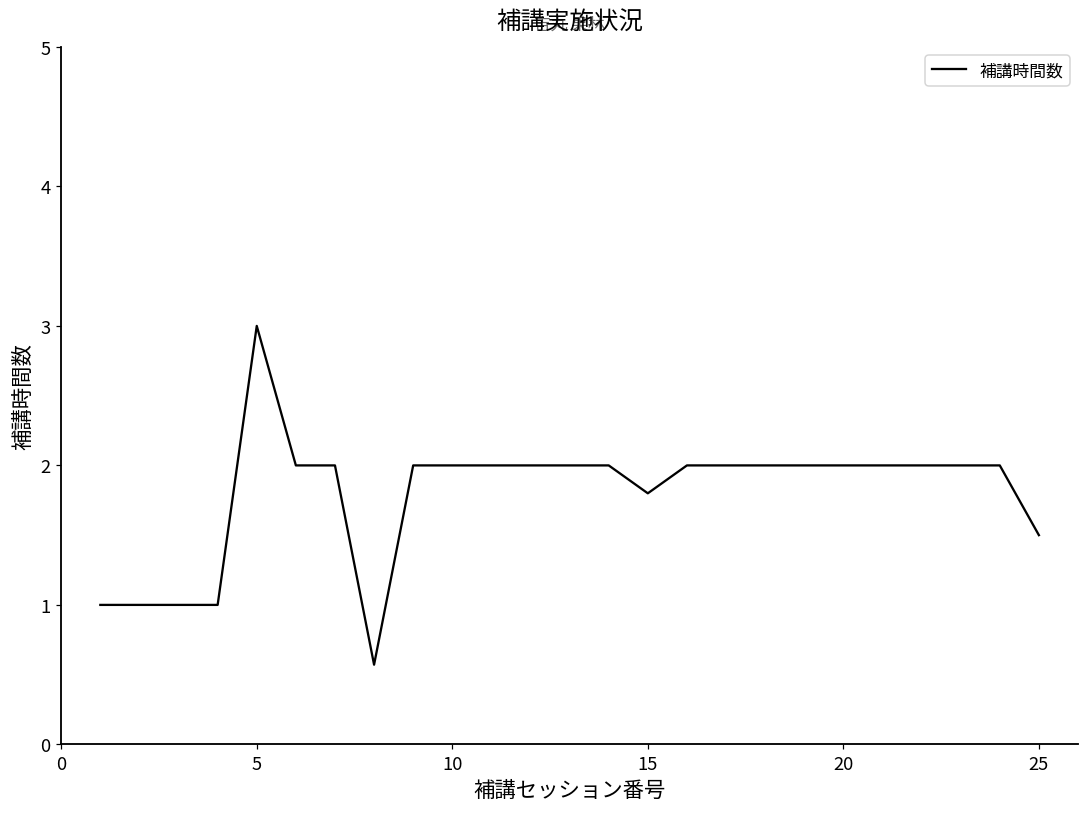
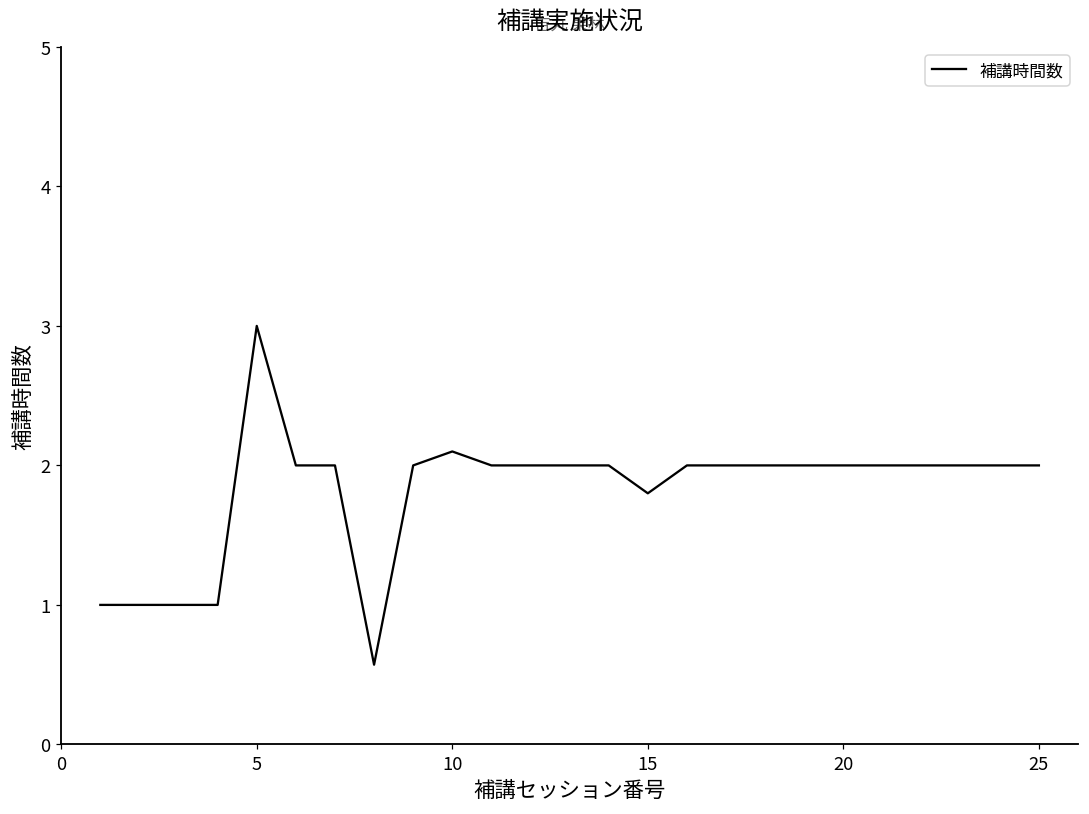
10: 2.0 -> 2.1
25: 1.5 -> 2.0
